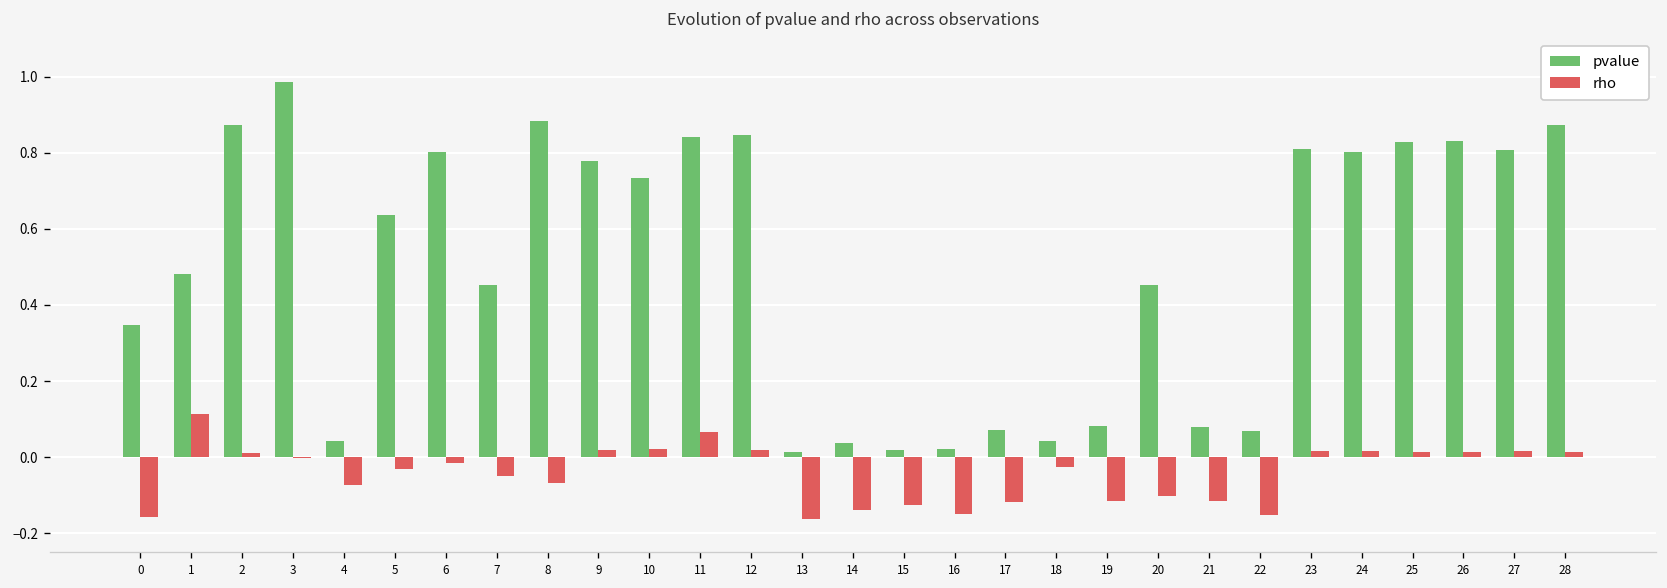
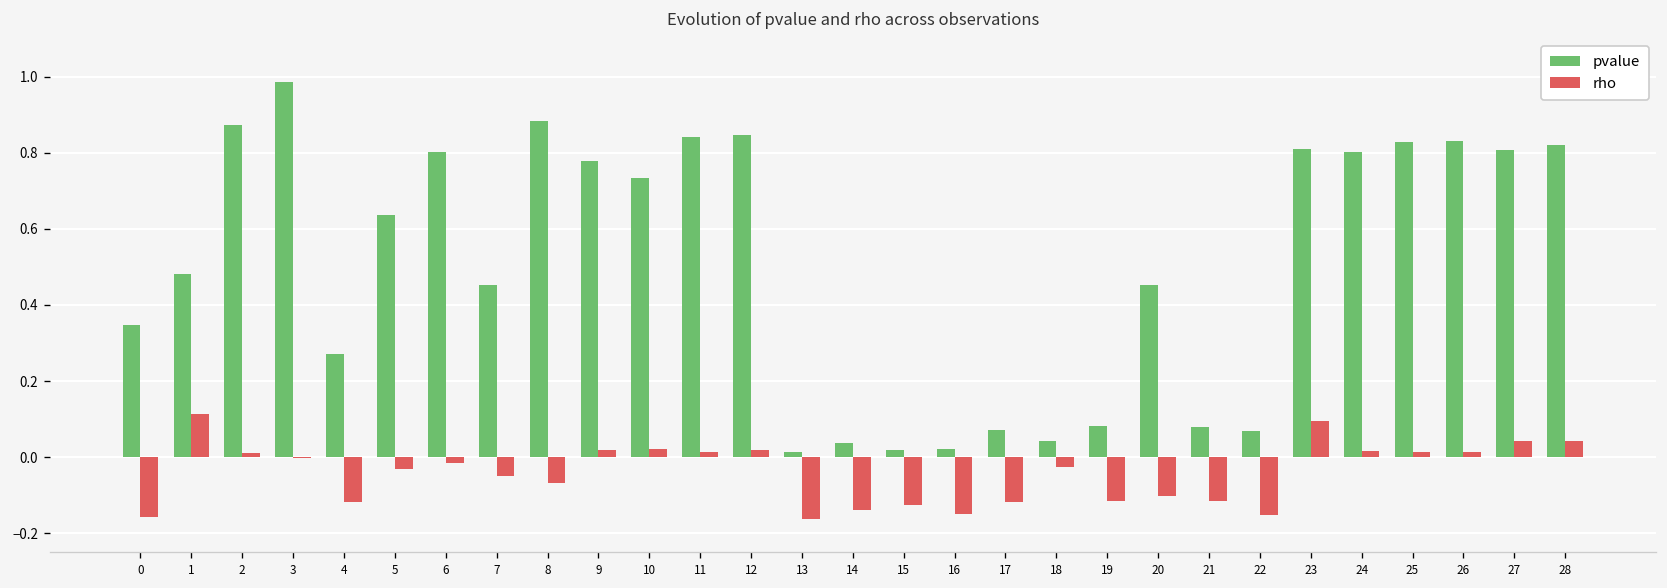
pvalue, 4: 0.04 -> 0.27
rho, 4: -0.07 -> -0.12
rho, 11: 0.07 -> 0.01
rho, 23: 0.02 -> 0.09
rho, 27: 0.02 -> 0.04
pvalue, 28: 0.87 -> 0.82
rho, 28: 0.01 -> 0.04
